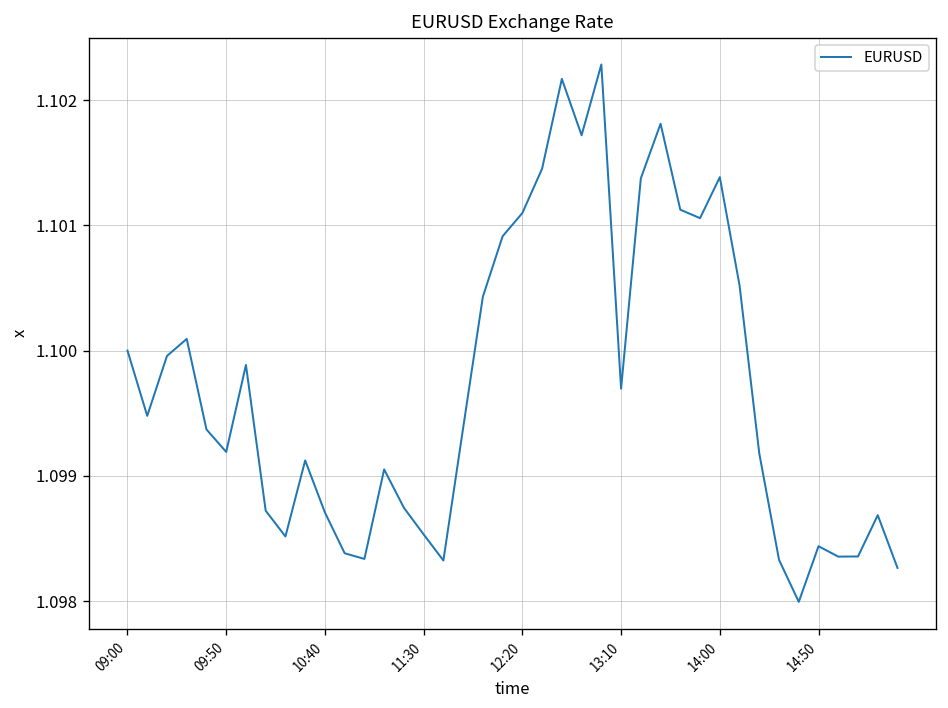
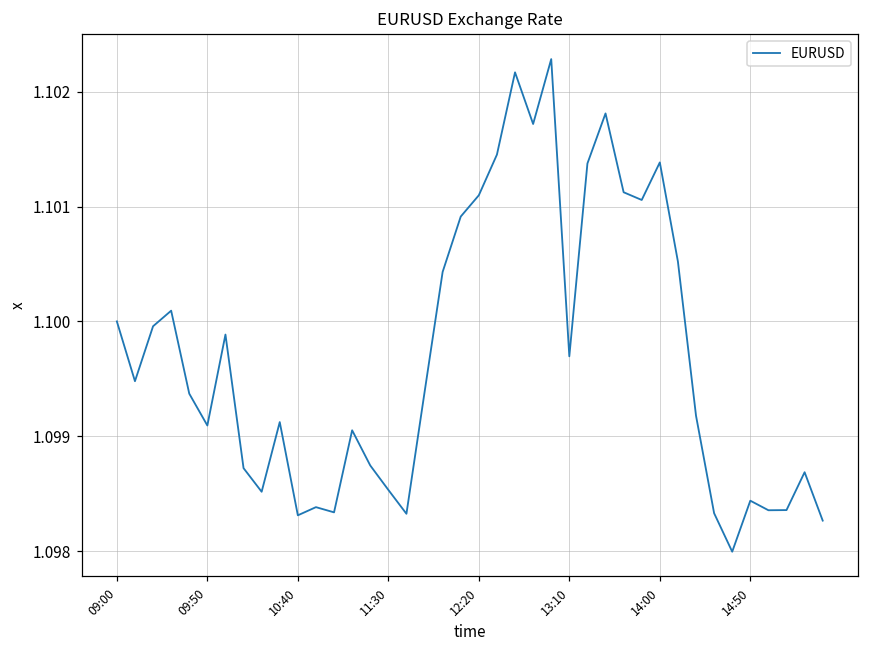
09:50: 1.09919 -> 1.09909
10:40: 1.09871 -> 1.09831
